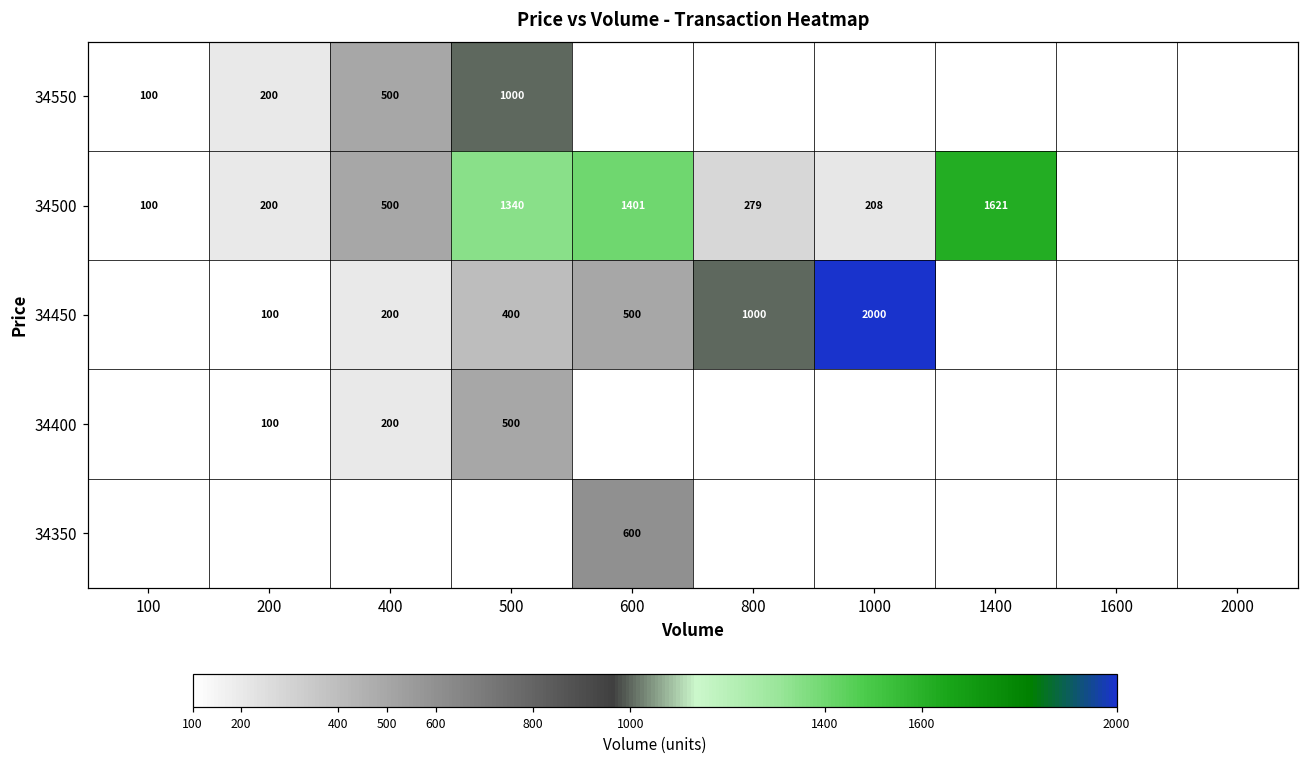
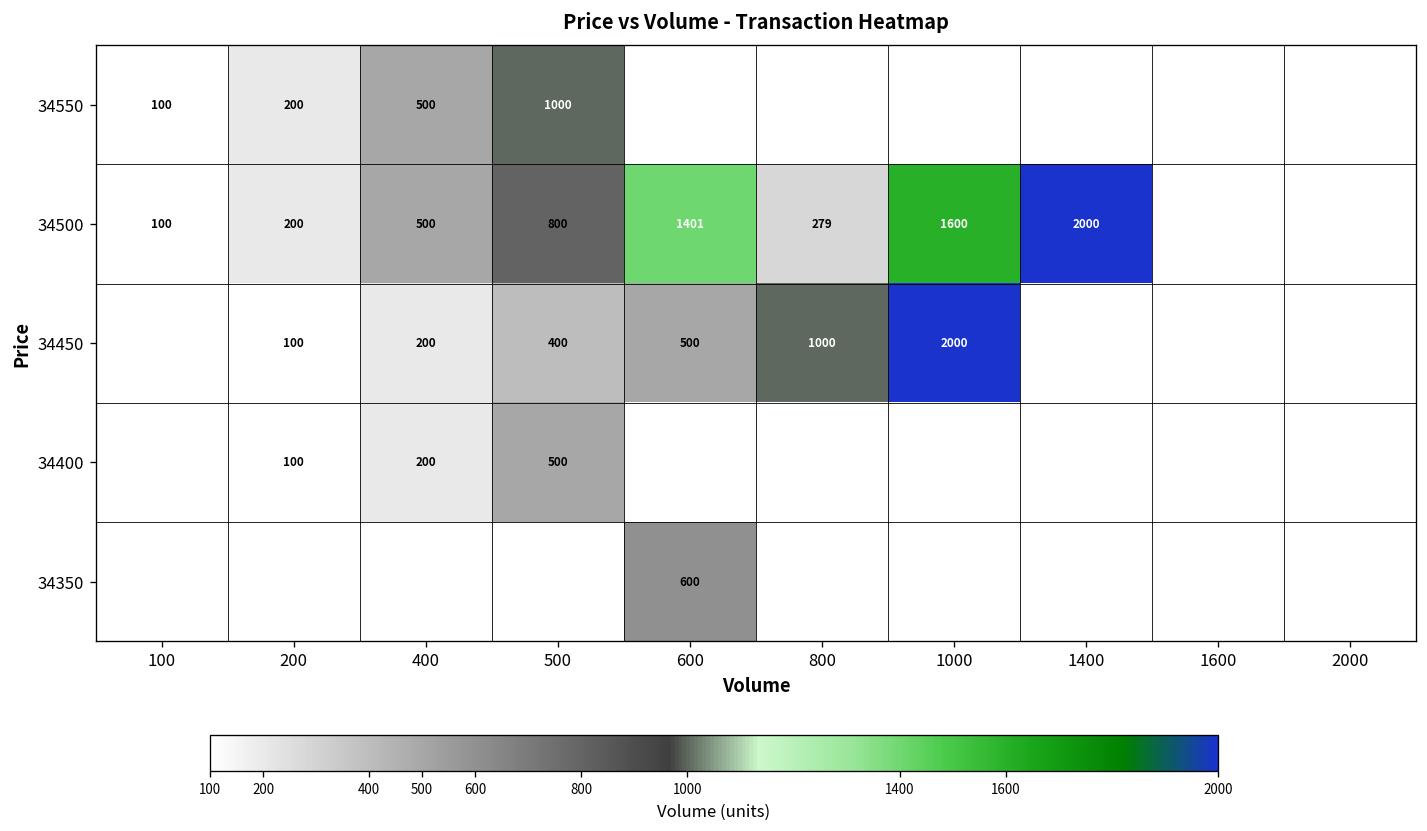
34500, 500: 1340 -> 800
34500, 1000: 208 -> 1600
34500, 1400: 1621 -> 2000
